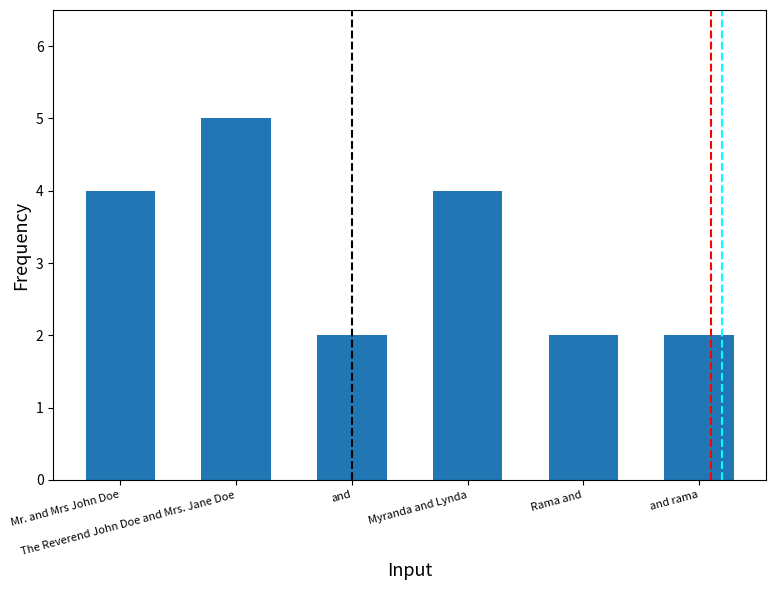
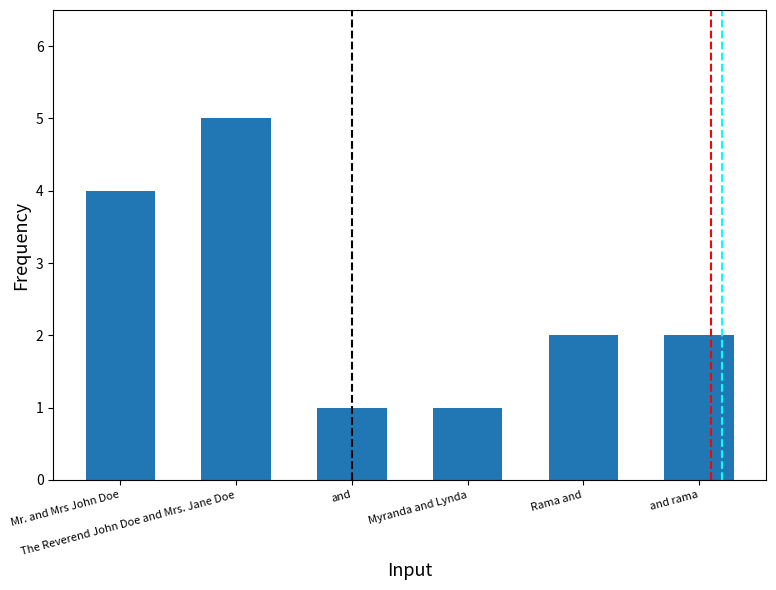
and: 2 -> 1
Myranda and Lynda: 4 -> 1
